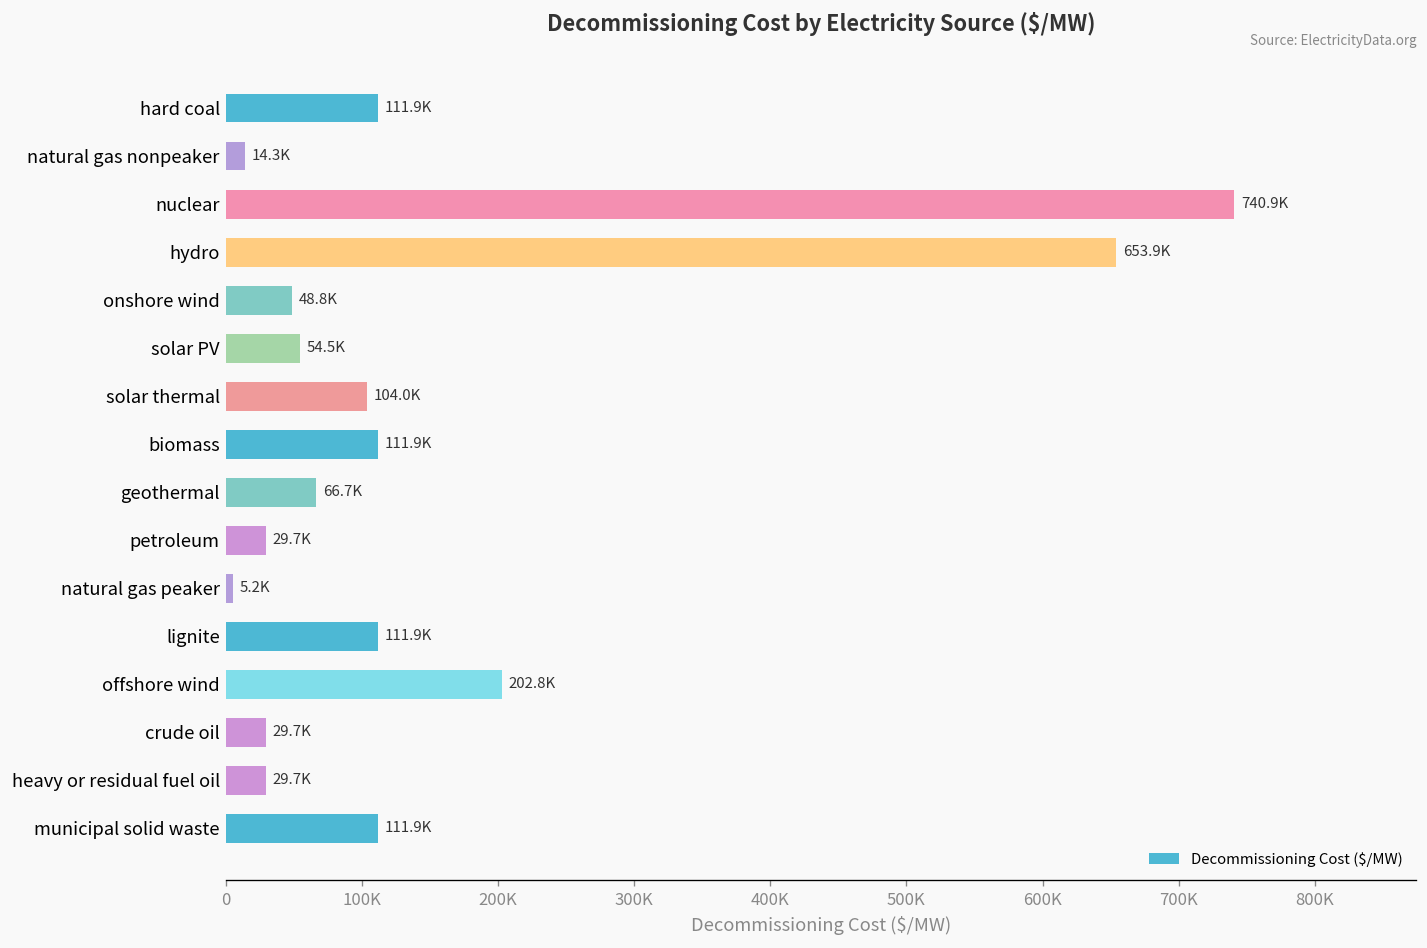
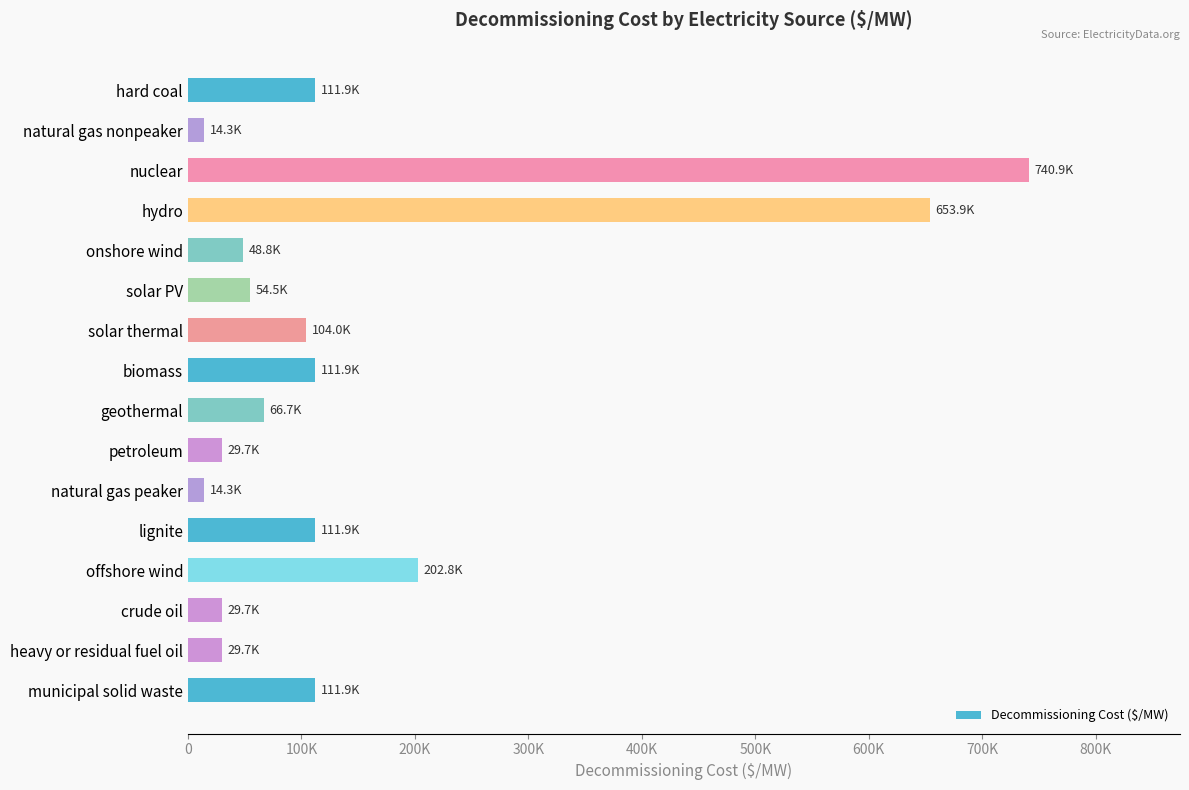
natural gas peaker: 5.2K -> 14.3K
